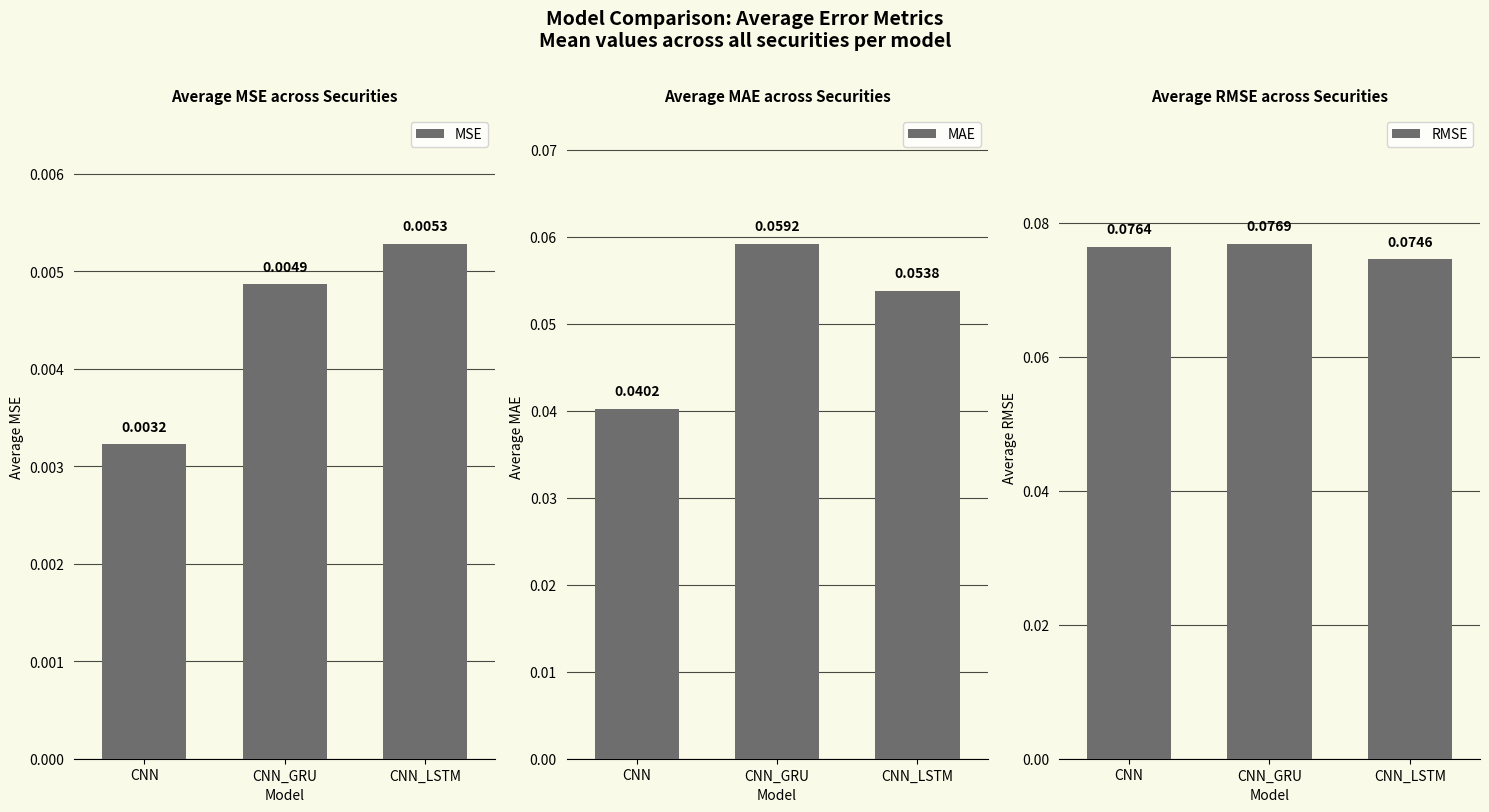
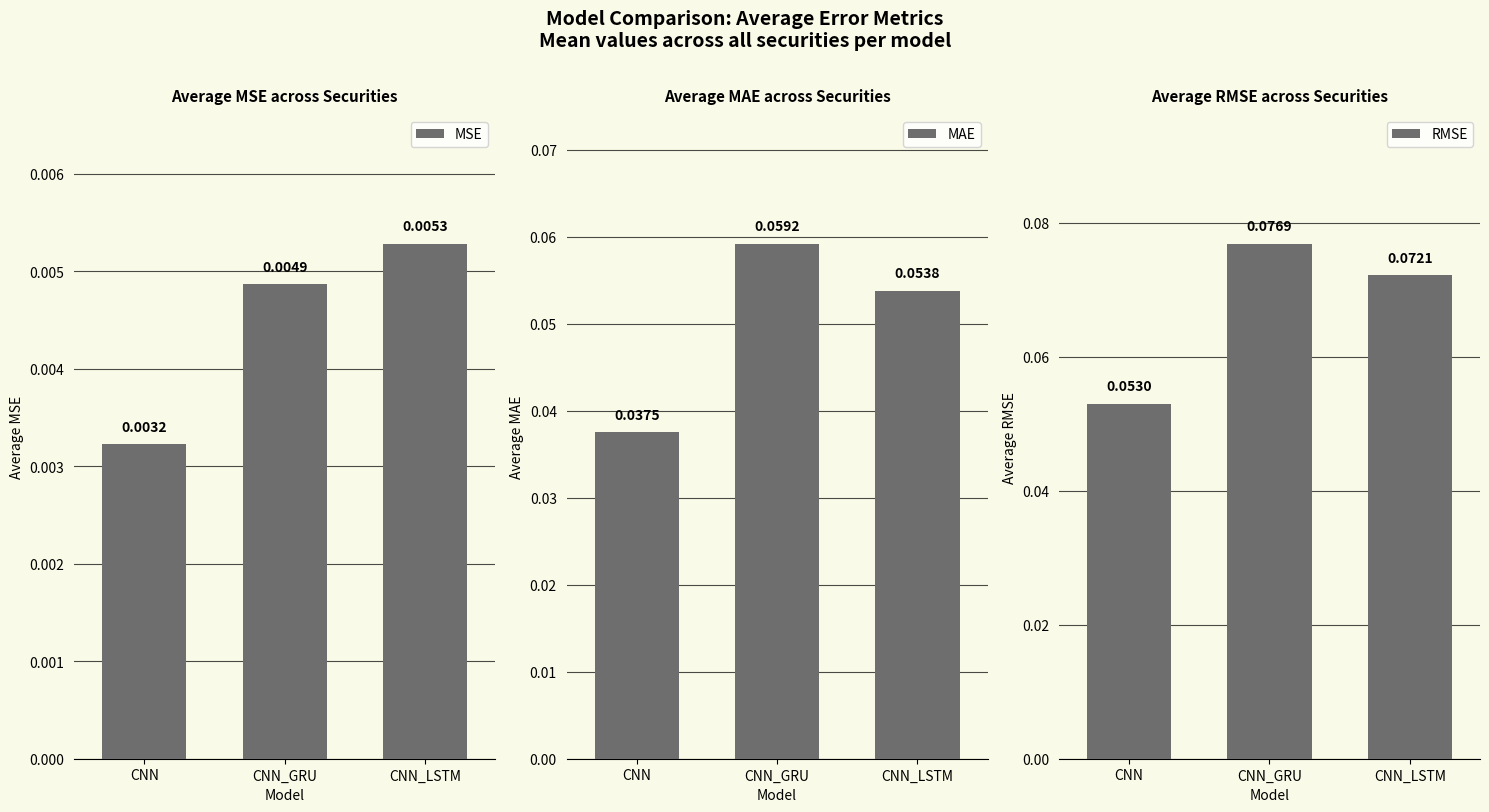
Average MAE across Securities, CNN: 0.0402 -> 0.0375
Average RMSE across Securities, CNN: 0.0764 -> 0.0530
Average RMSE across Securities, CNN_LSTM: 0.0746 -> 0.0721
